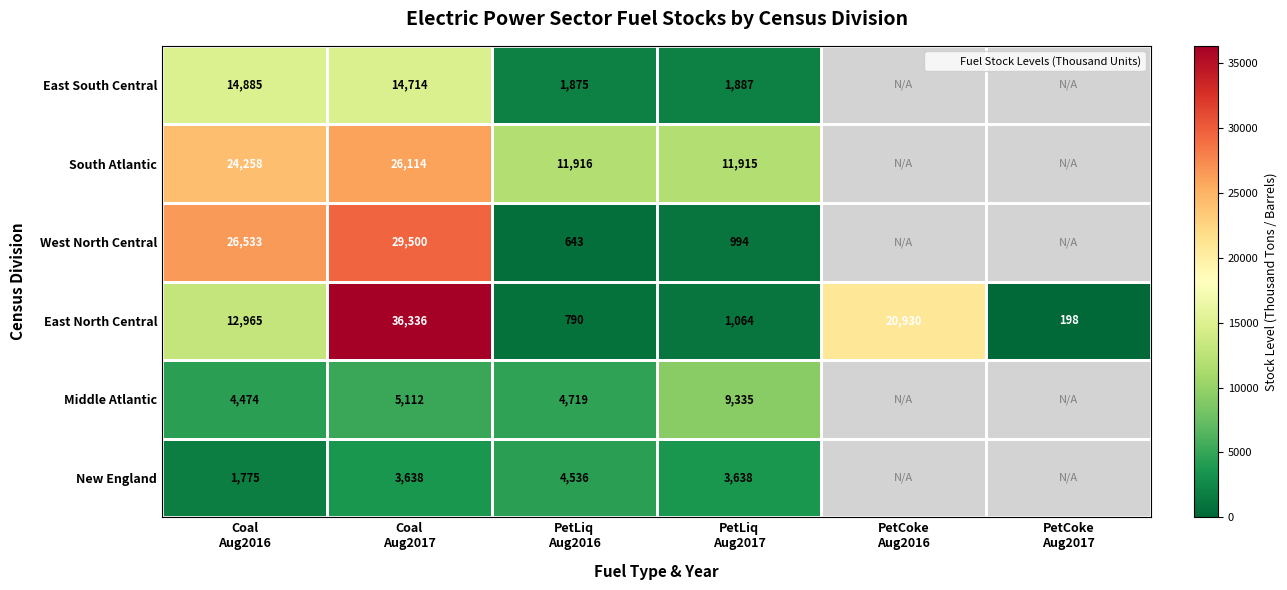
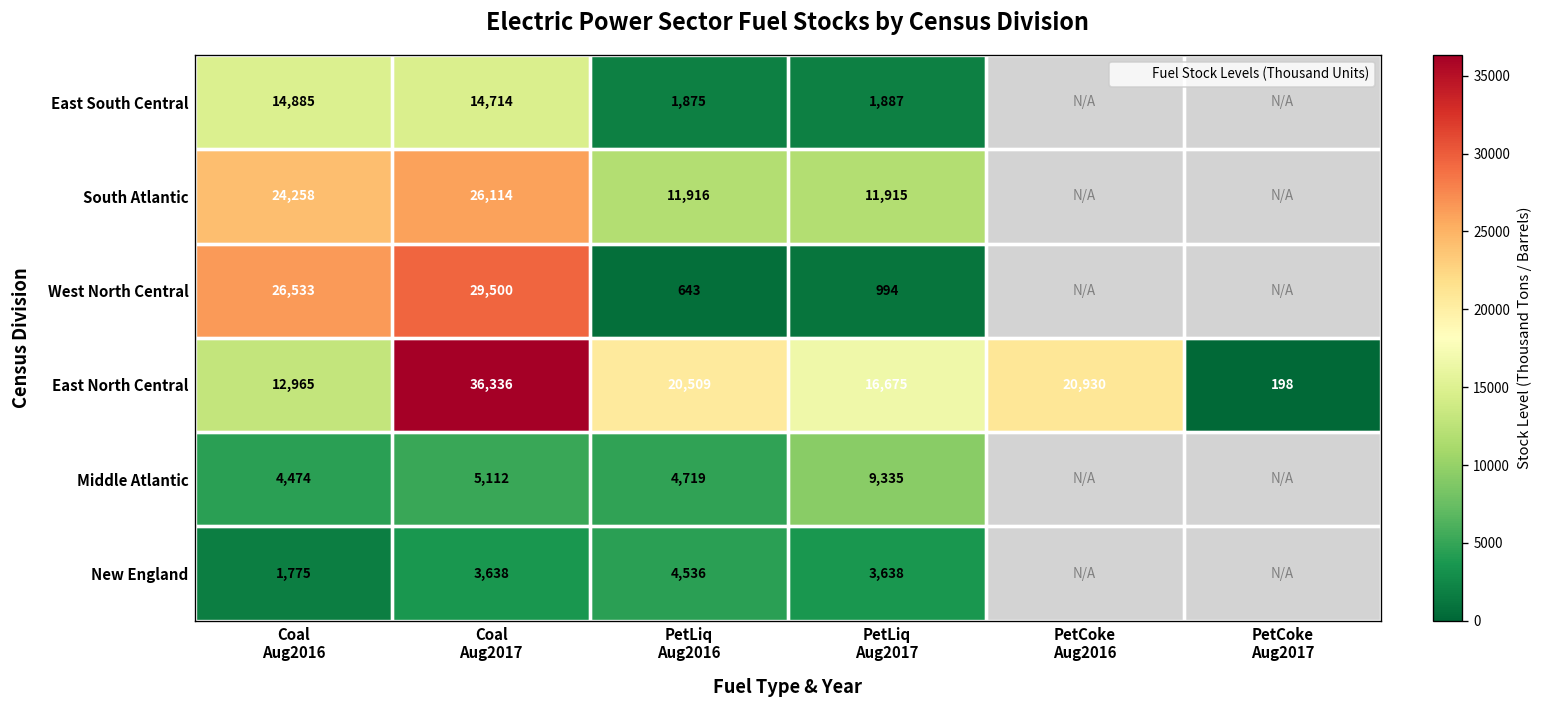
East North Central, PetLiq Aug2016: 790 -> 20,509
East North Central, PetLiq Aug2017: 1,064 -> 16,675
